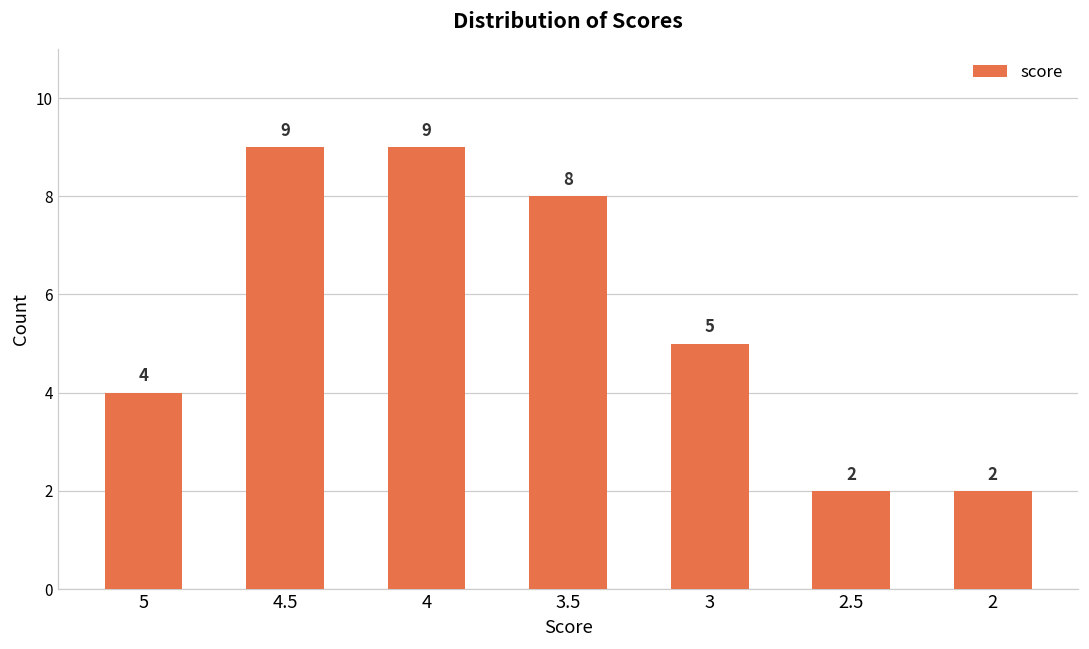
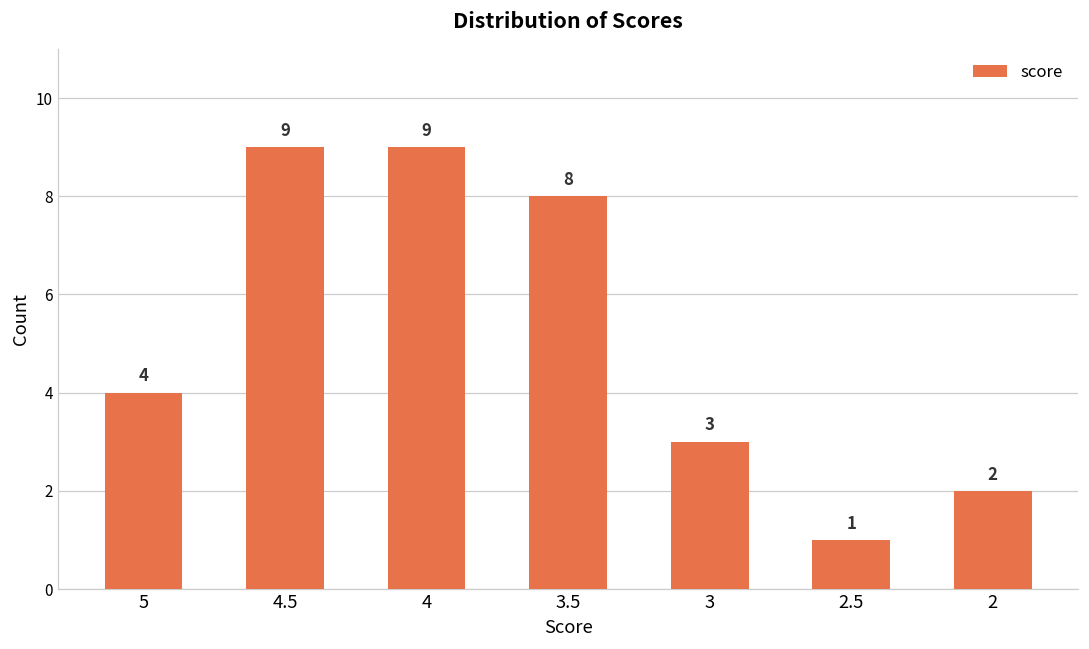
3: 5 -> 3
2.5: 2 -> 1
